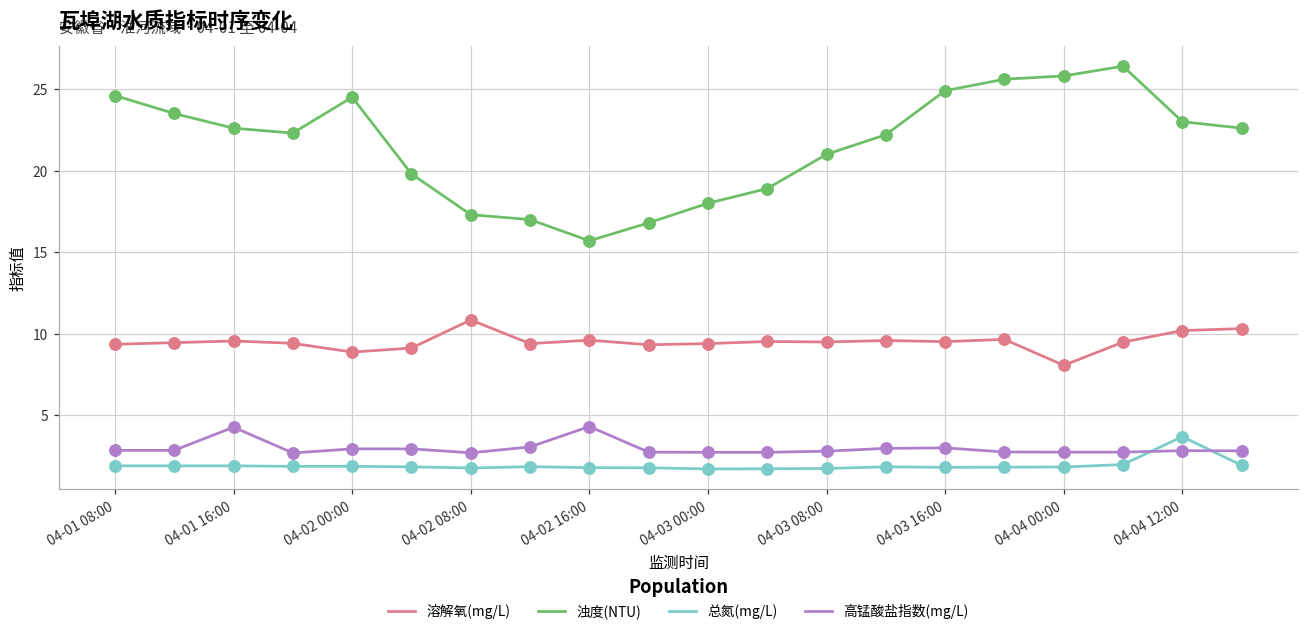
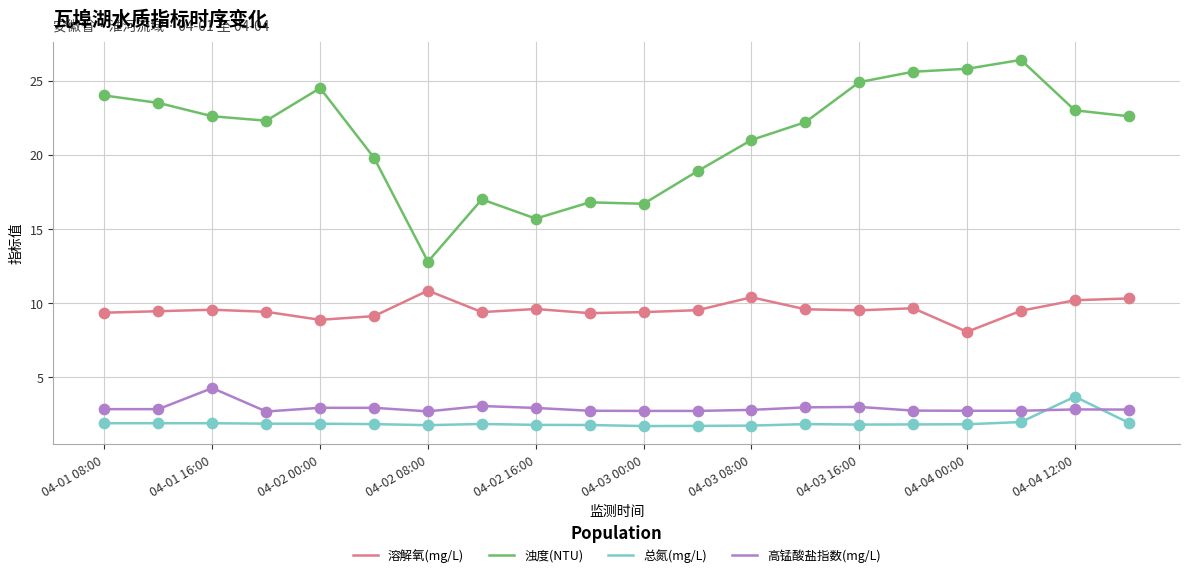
浊度(NTU), 04-01 08:00: 24.6 -> 24.0
浊度(NTU), 04-02 08:00: 17.3 -> 12.8
高锰酸盐指数(mg/L), 04-02 16:00: 4.3 -> 2.9
浊度(NTU), 04-03 00:00: 18.0 -> 16.7
溶解氧(mg/L), 04-03 08:00: 9.5 -> 10.4
